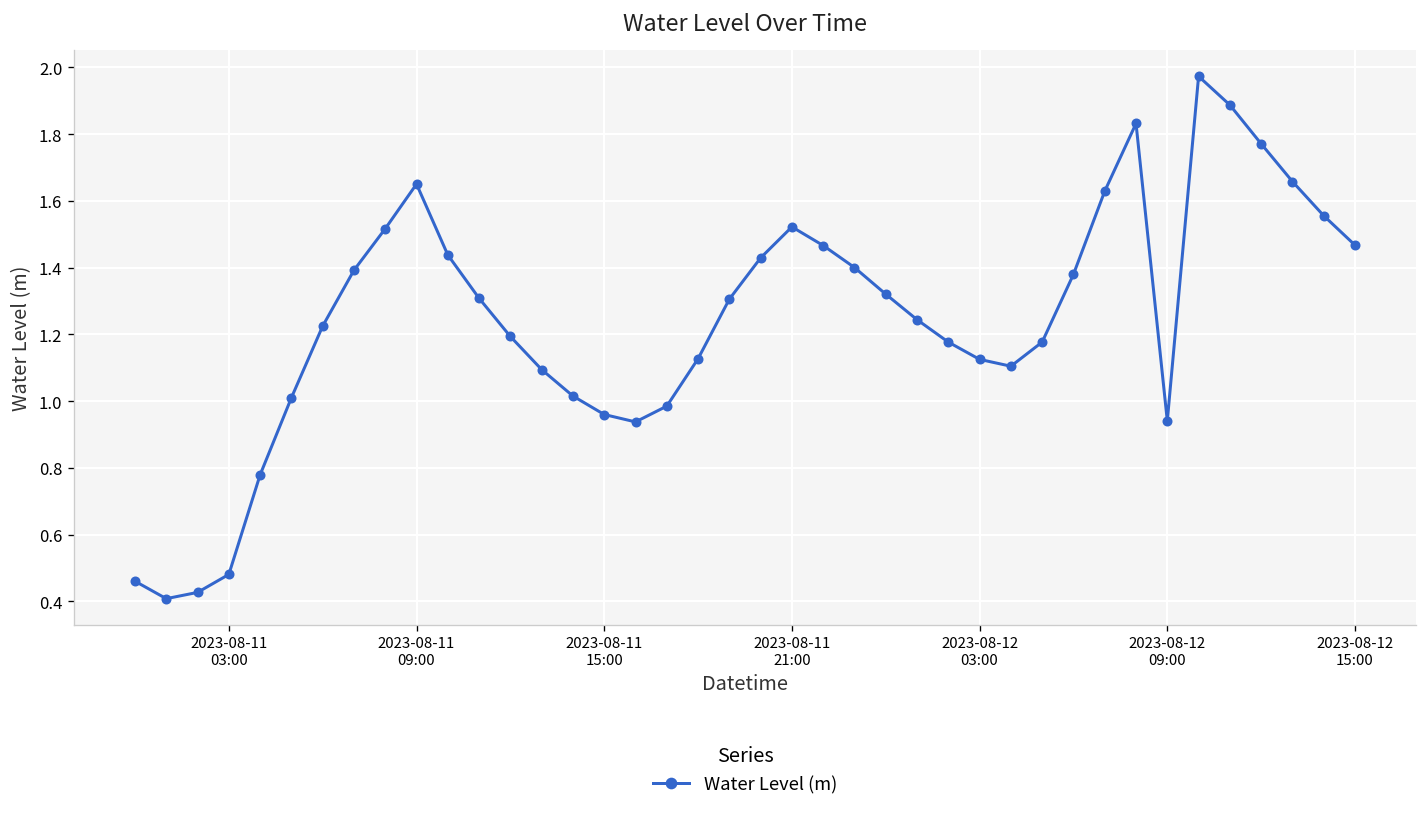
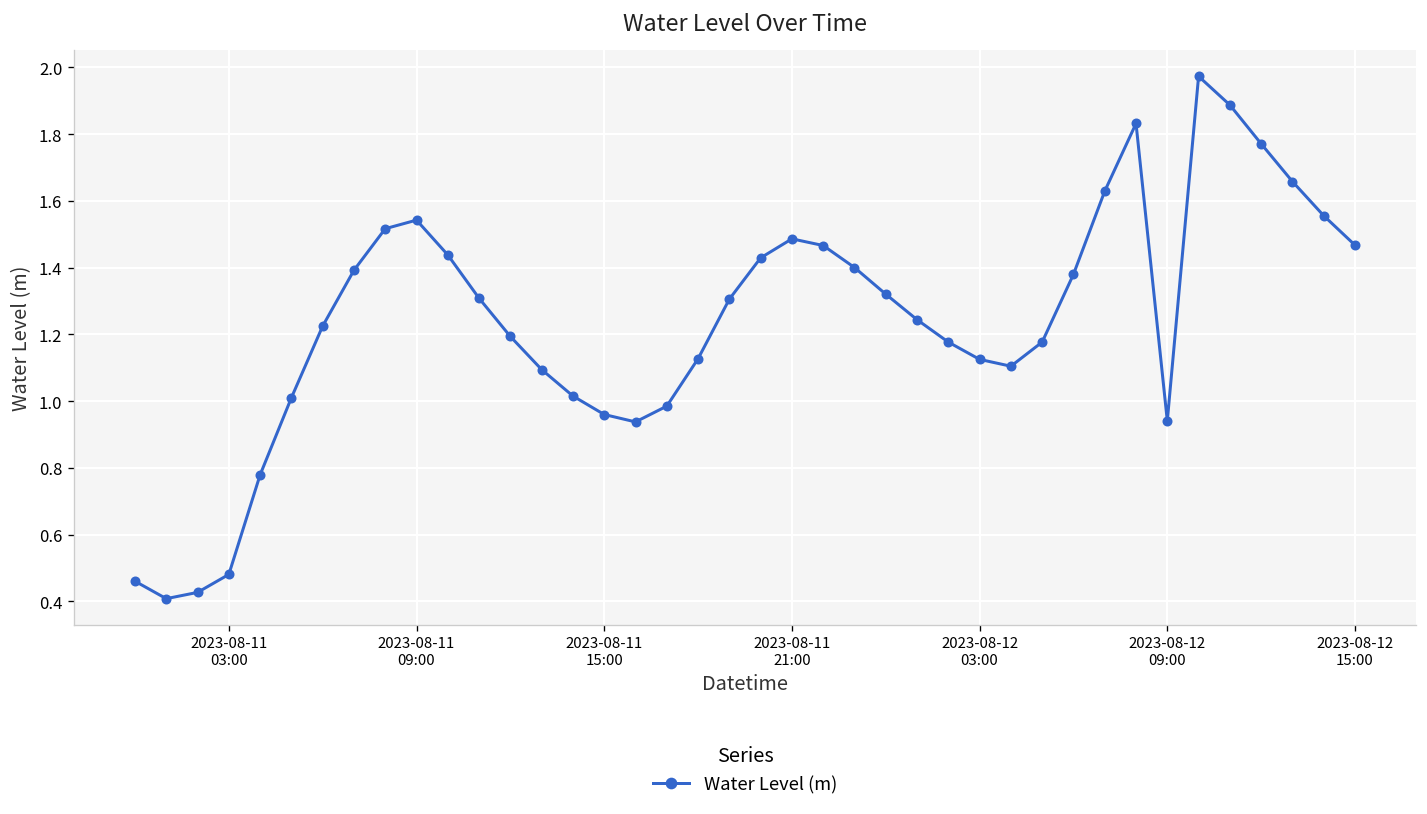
2023-08-11 09:00: 1.65 -> 1.54
2023-08-11 21:00: 1.52 -> 1.49
